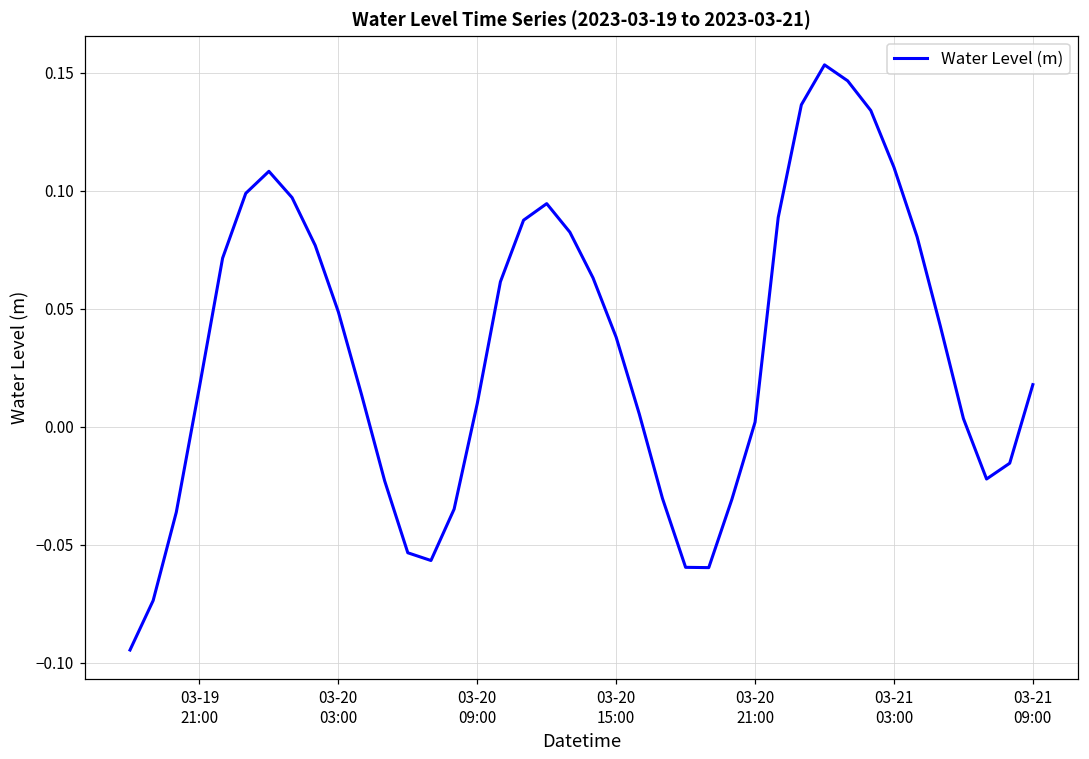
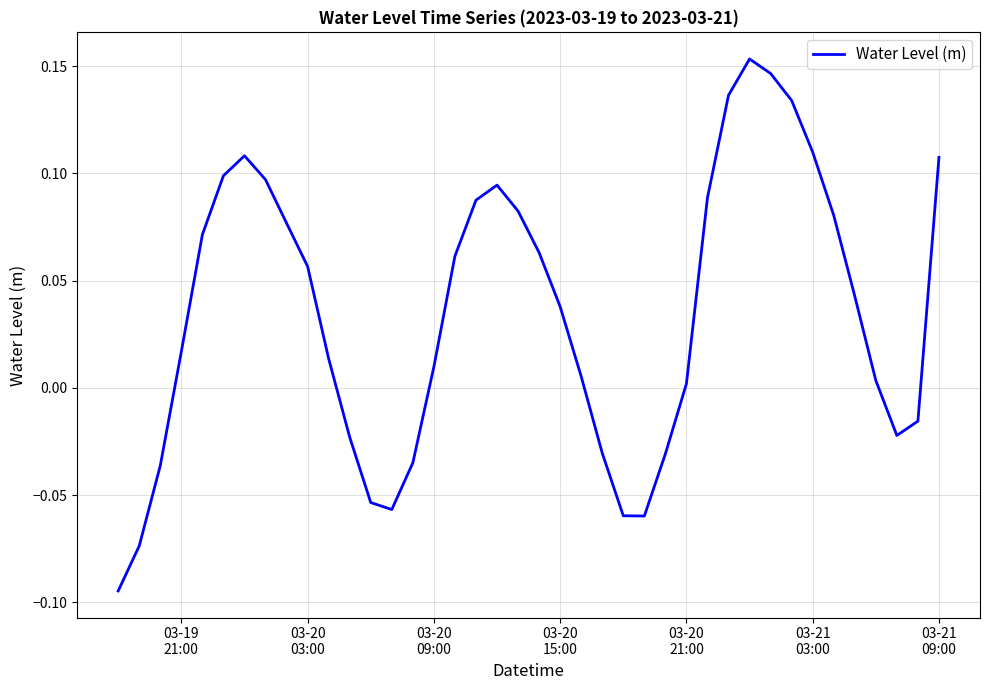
03-20 03:00: 0.049 -> 0.057
03-21 09:00: 0.018 -> 0.107
